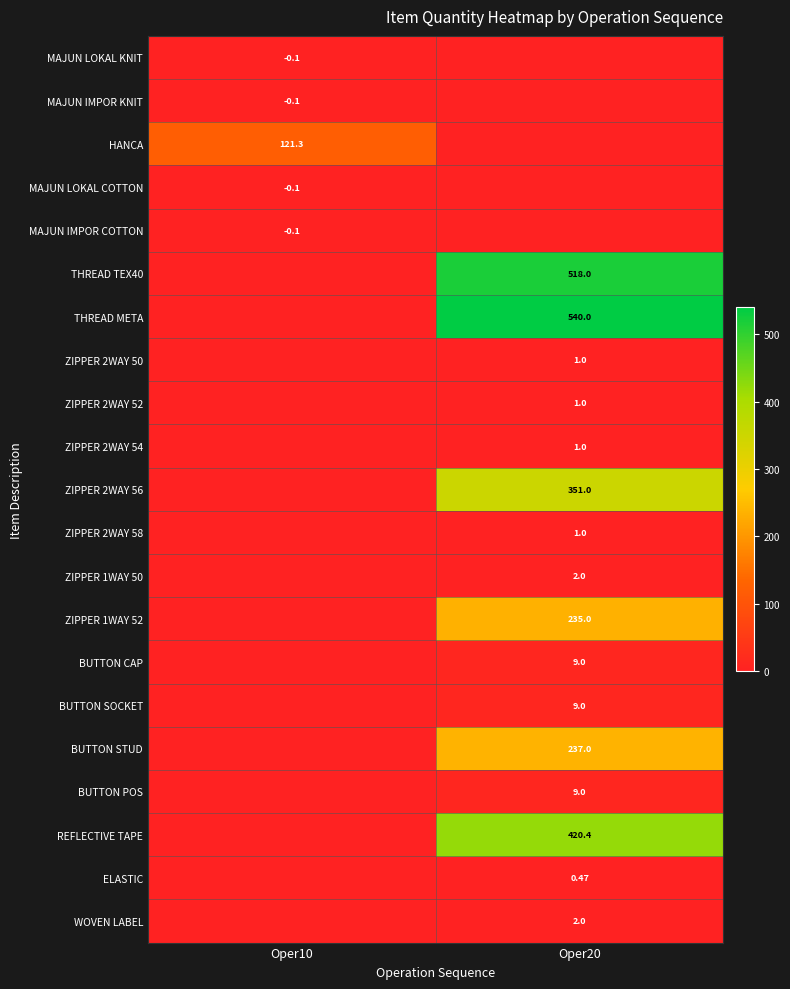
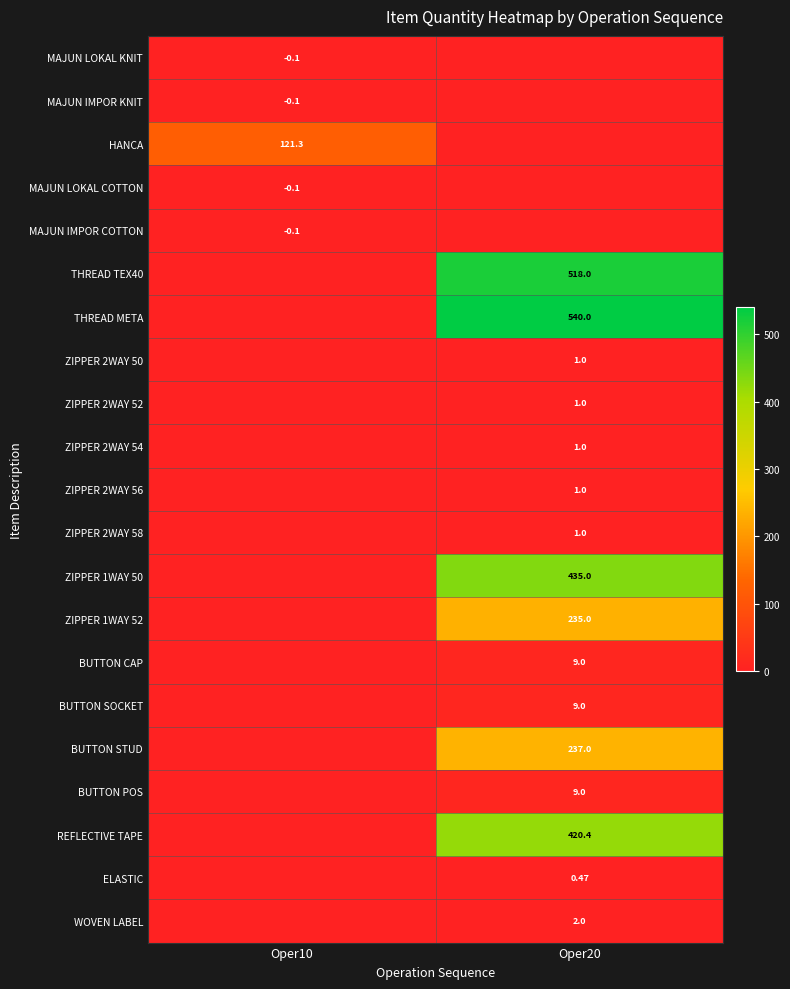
ZIPPER 2WAY 56, Oper20: 351.0 -> 1.0
ZIPPER 1WAY 50, Oper20: 2.0 -> 435.0
